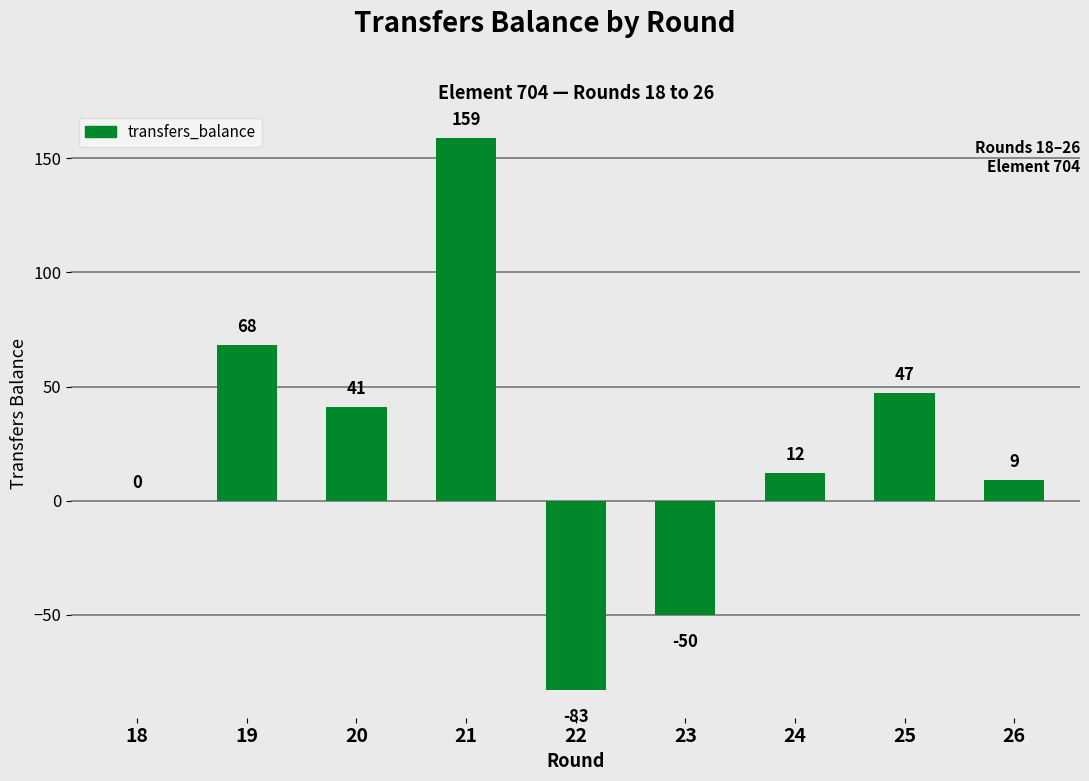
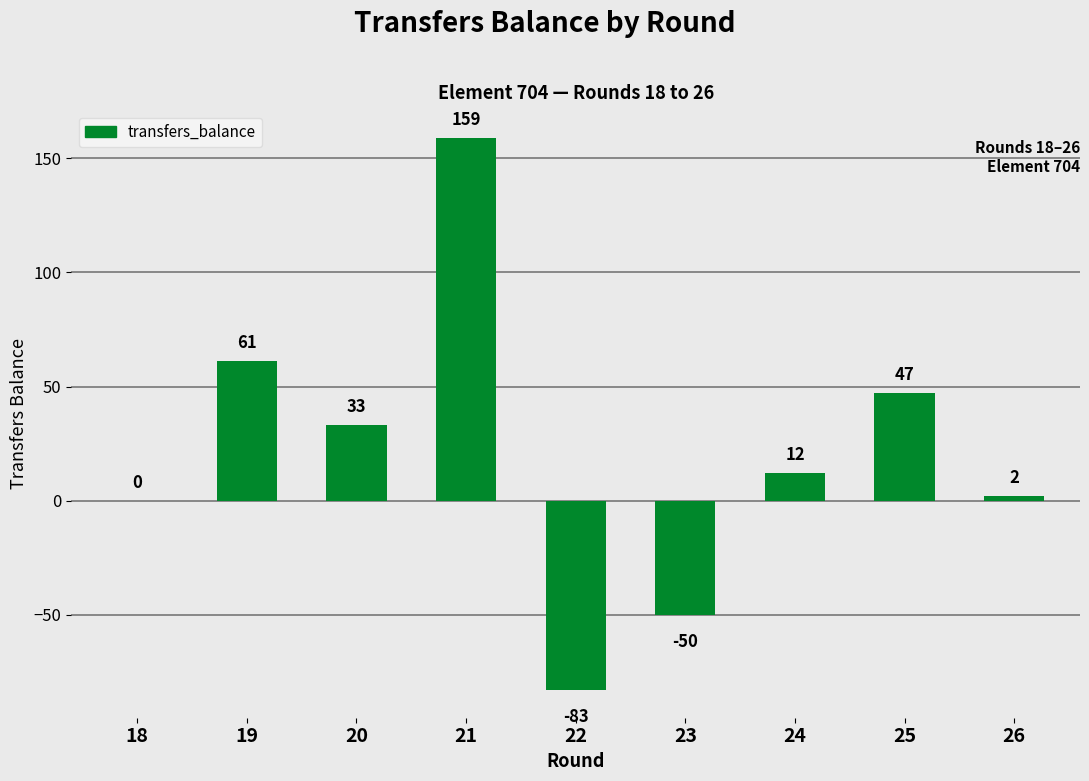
19: 68 -> 61
20: 41 -> 33
26: 9 -> 2
